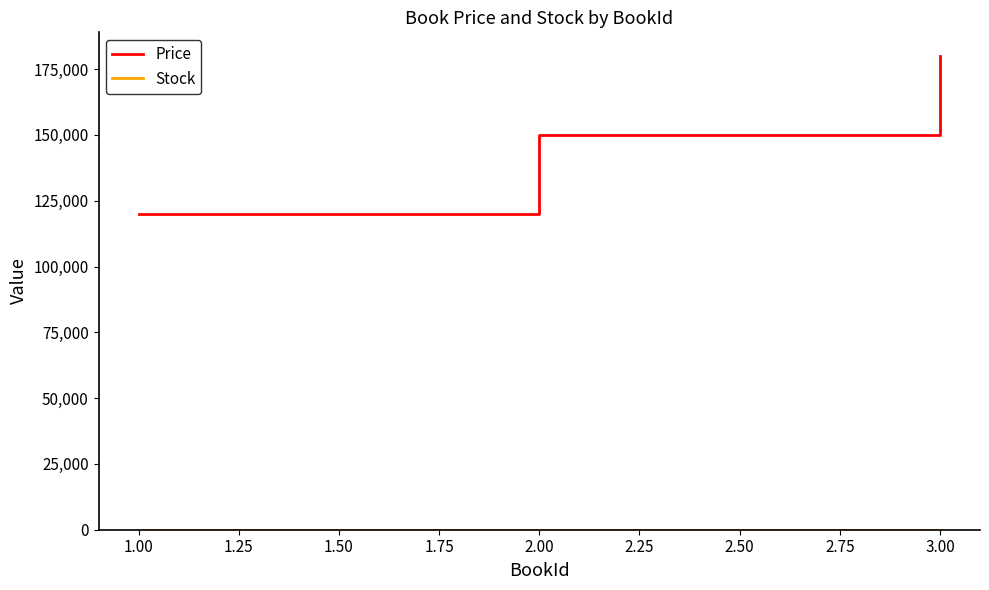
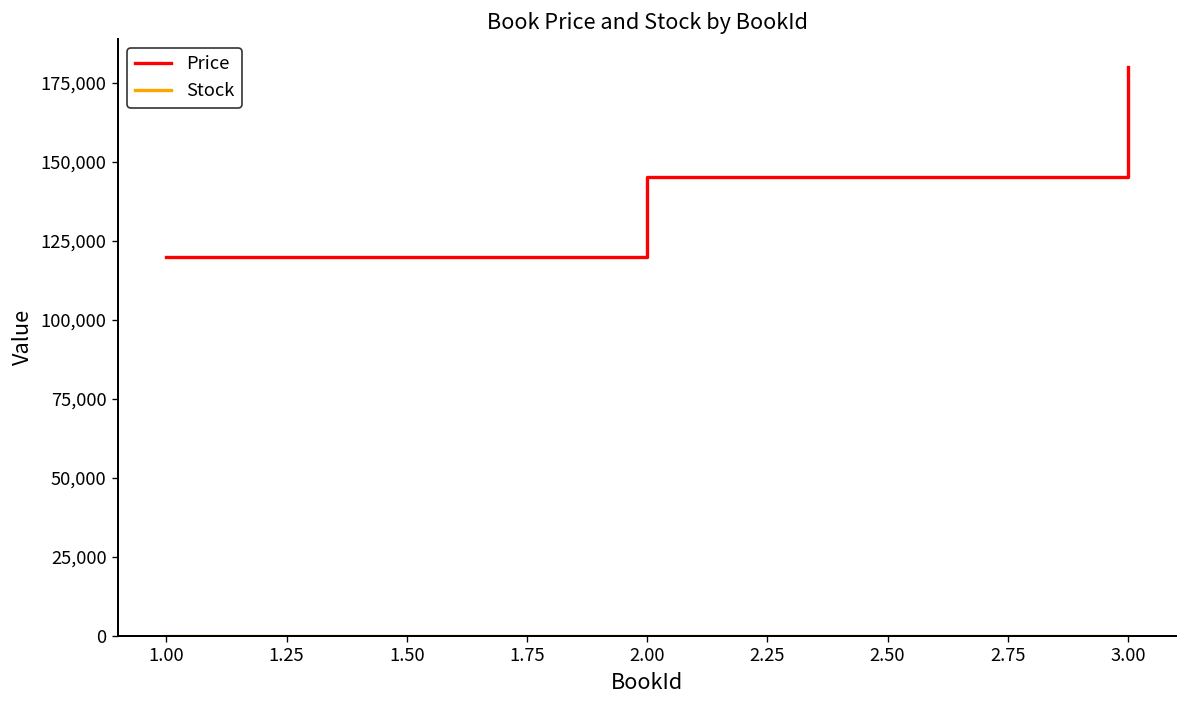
Price, 2.00: 150,000 -> 145,000
